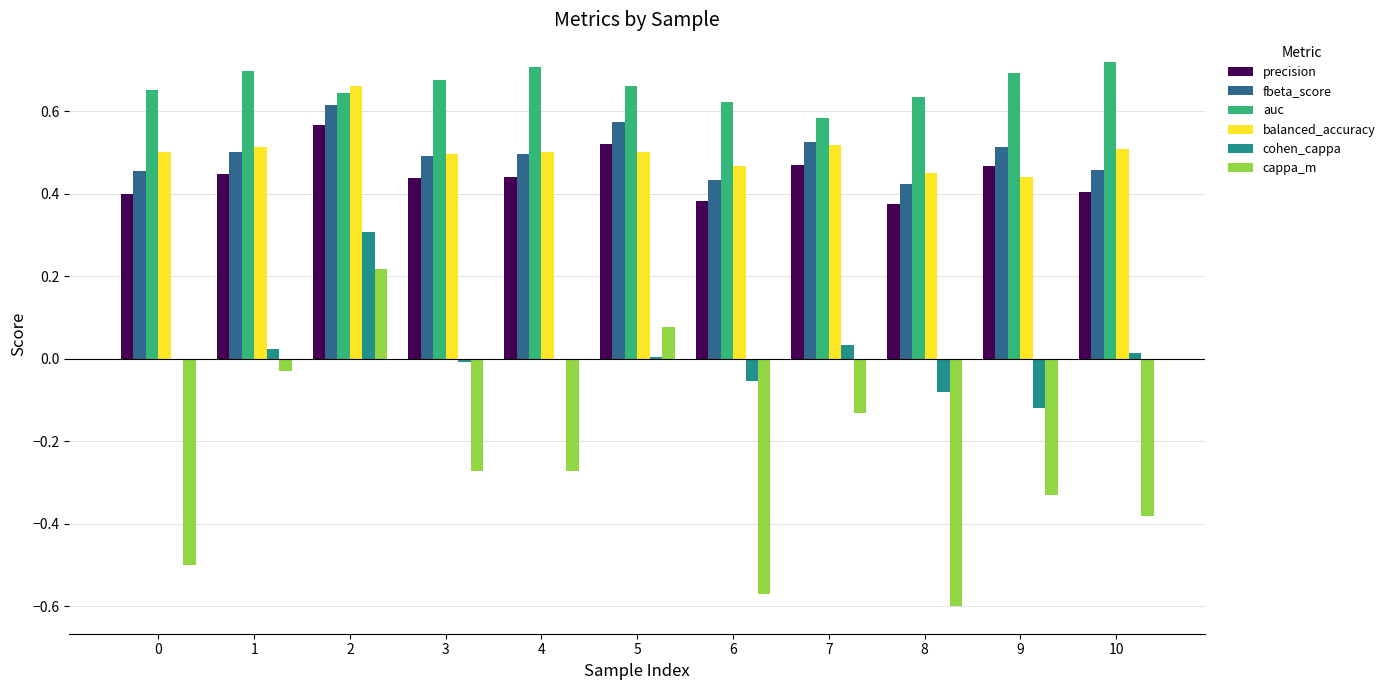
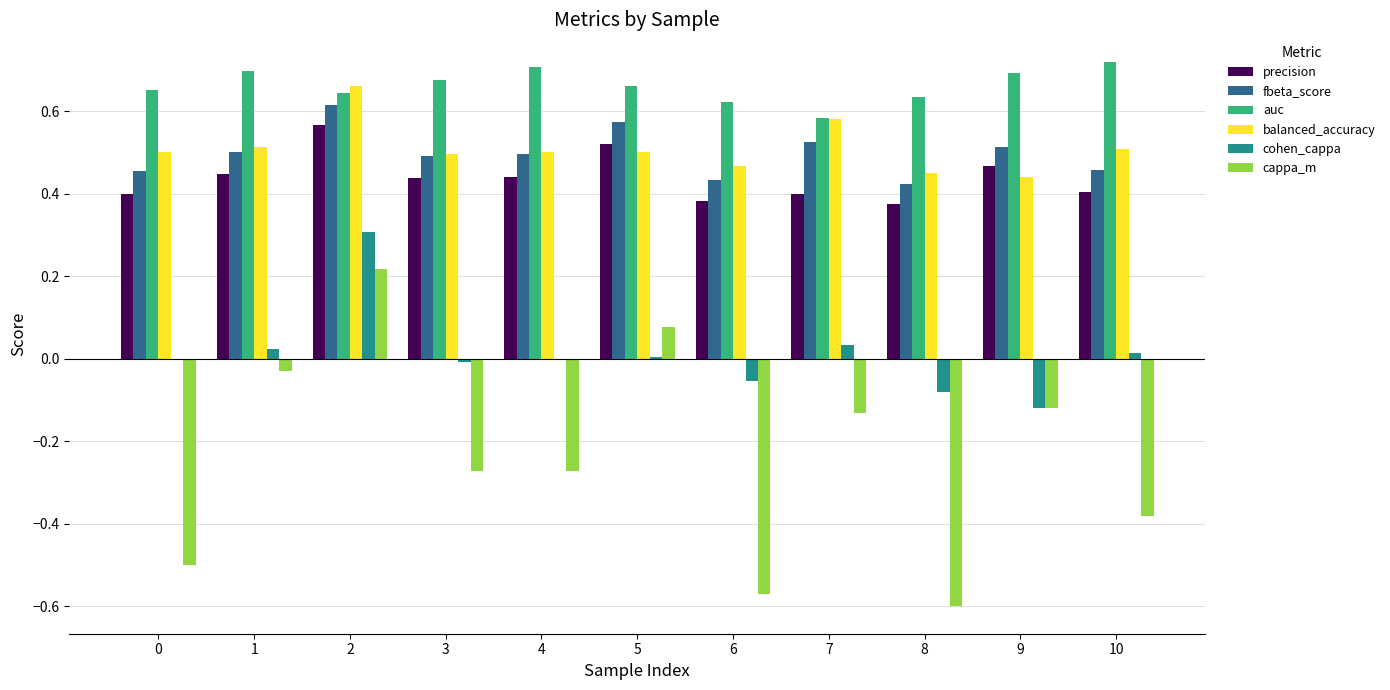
precision, 7: 0.47 -> 0.40
balanced_accuracy, 7: 0.52 -> 0.58
cappa_m, 9: -0.33 -> -0.12
